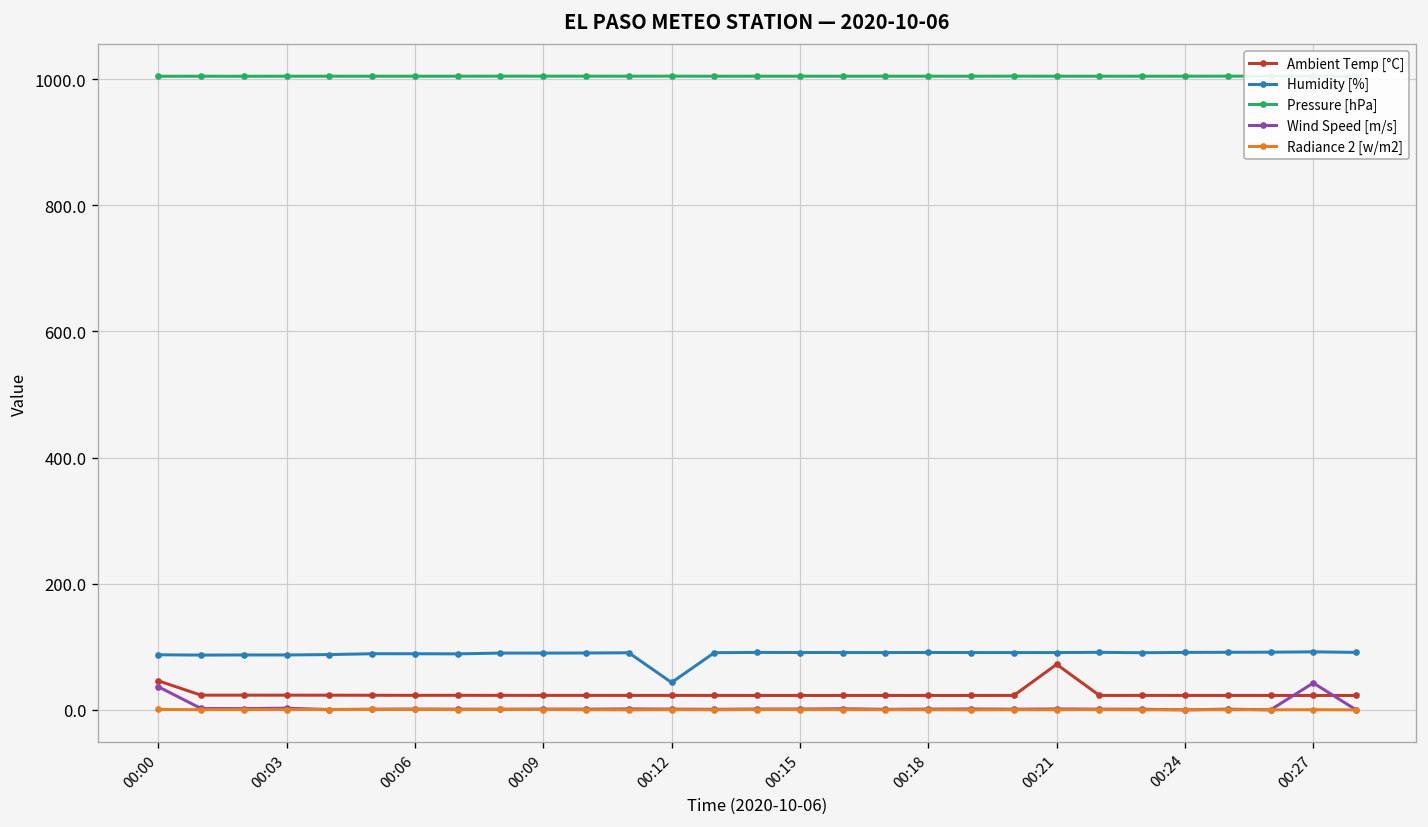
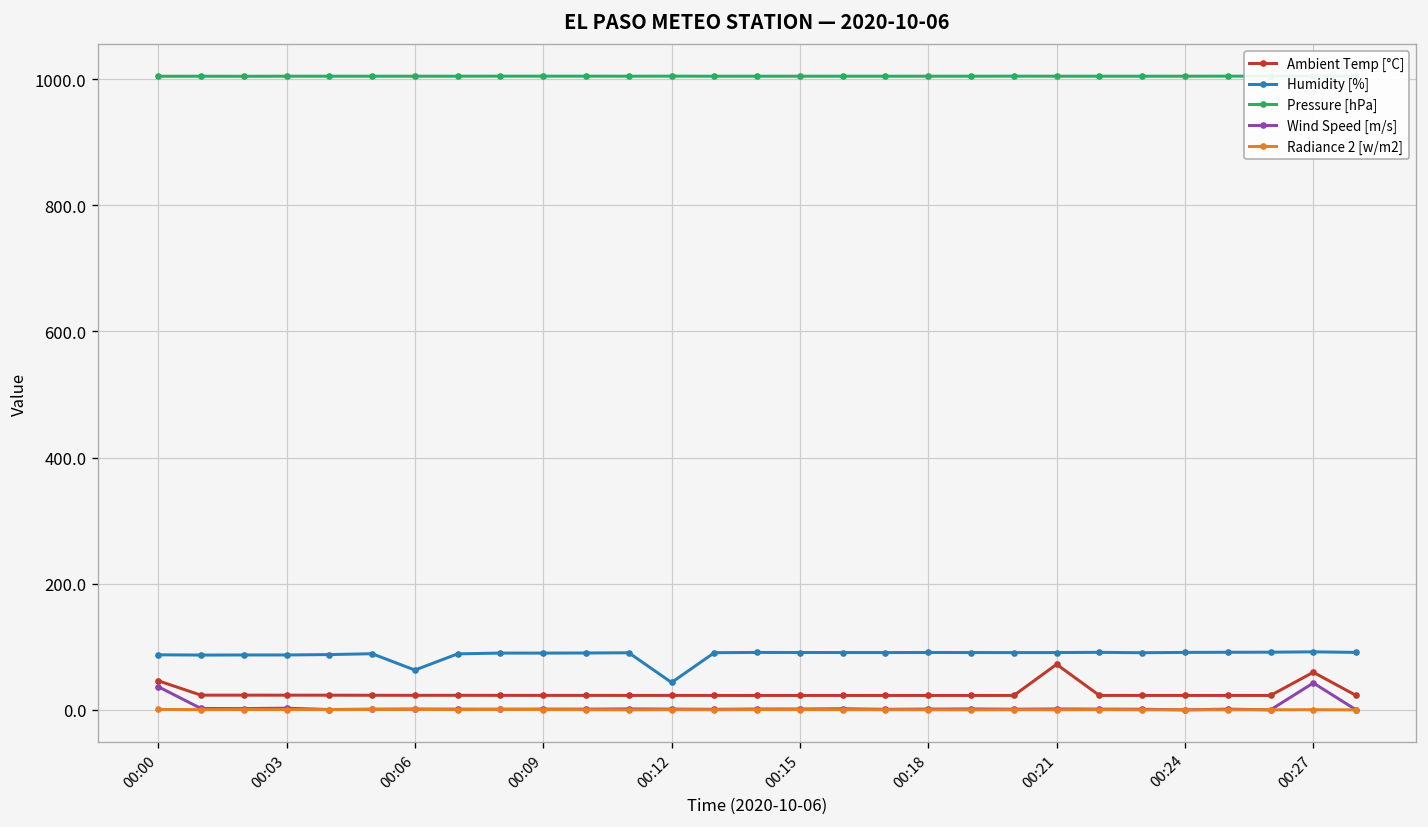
Humidity [%], 00:06: 90 -> 60
Ambient Temp [°C], 00:27: 20 -> 60
